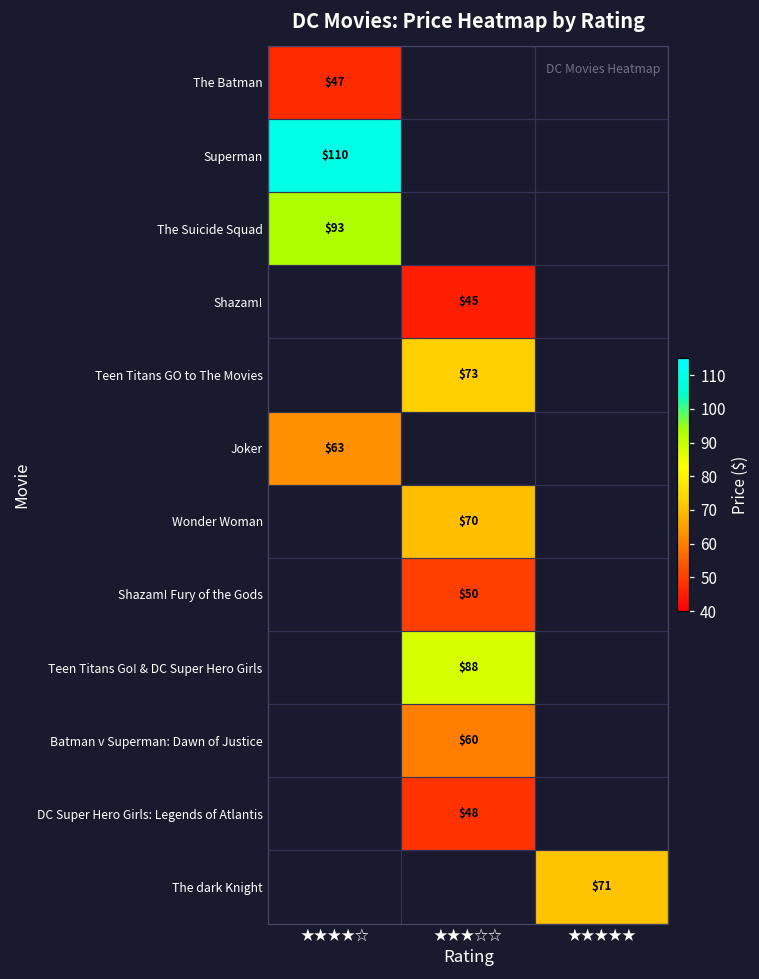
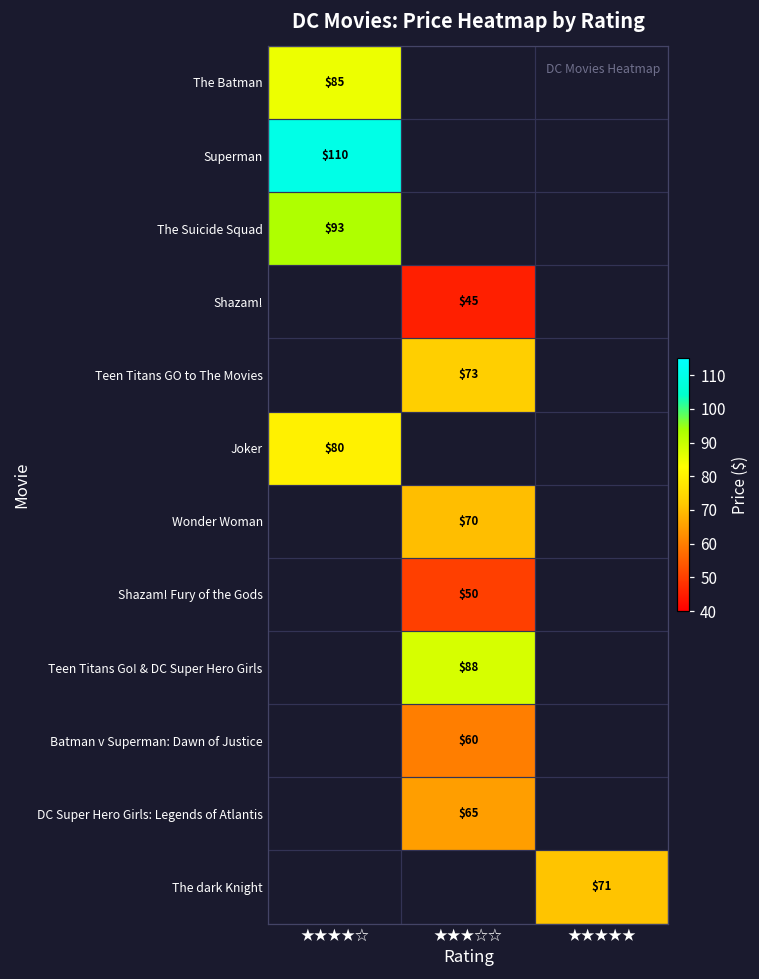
The Batman, ★★★★☆: $47 -> $85
Joker, ★★★★☆: $63 -> $80
DC Super Hero Girls: Legends of Atlantis, ★★★☆☆: $48 -> $65
